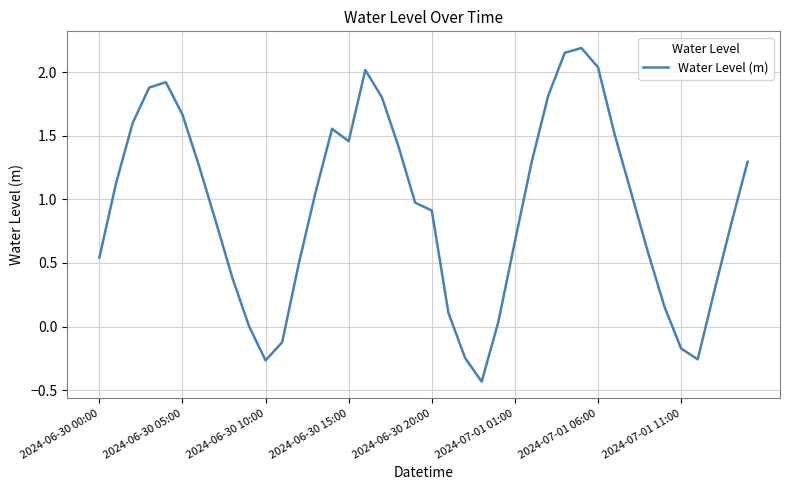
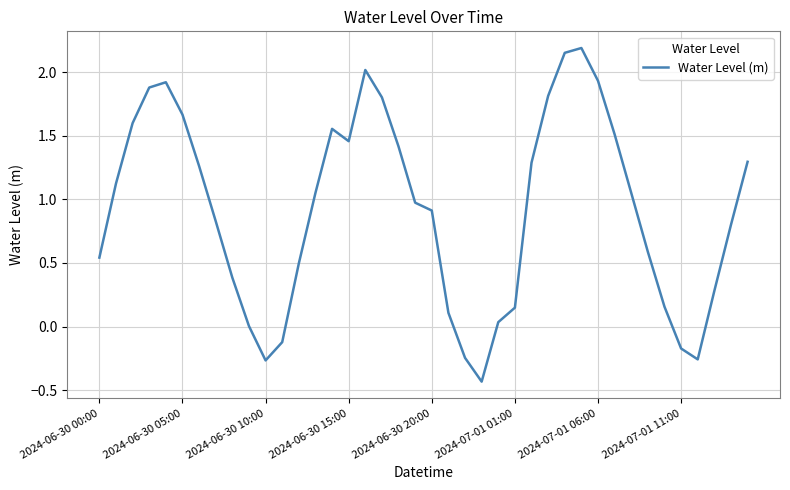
2024-07-01 01:00: 0.67 -> 0.15
2024-07-01 06:00: 2.04 -> 1.93
